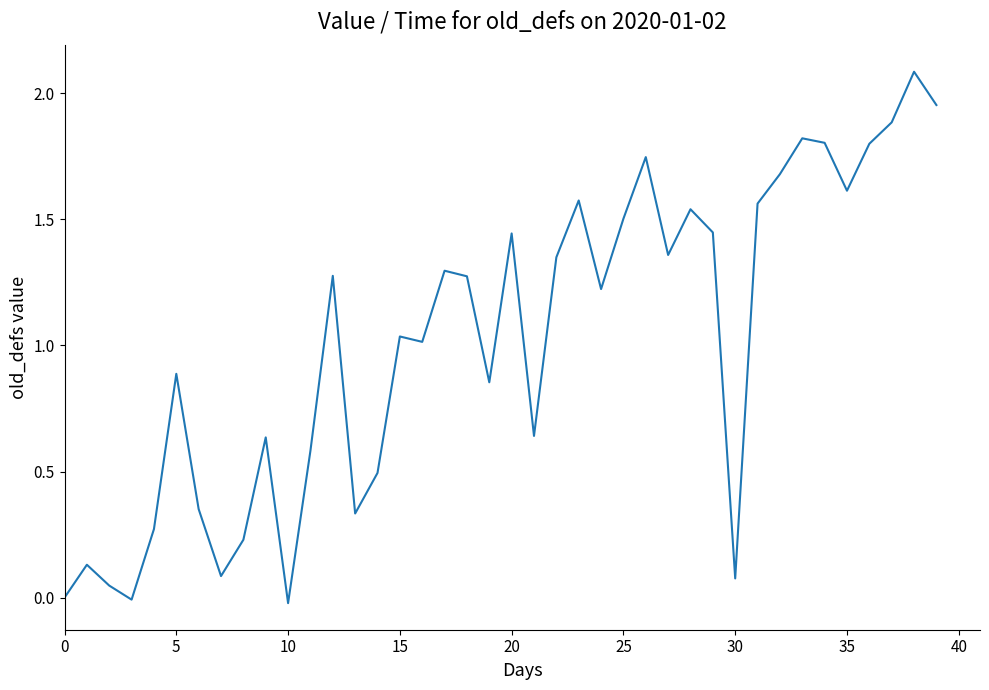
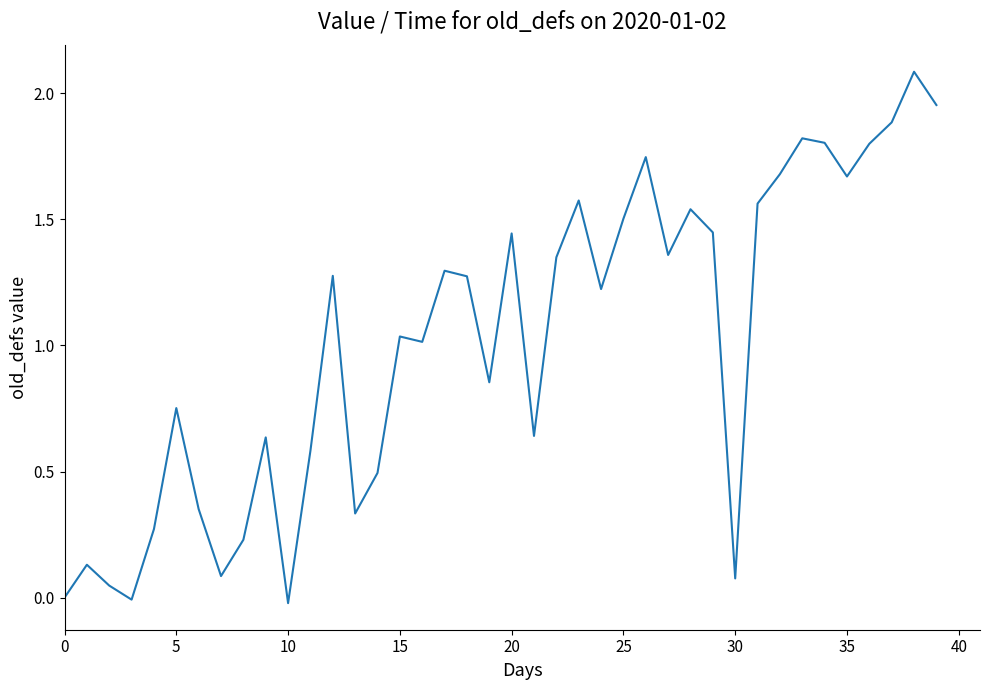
5: 0.89 -> 0.75
35: 1.61 -> 1.67
